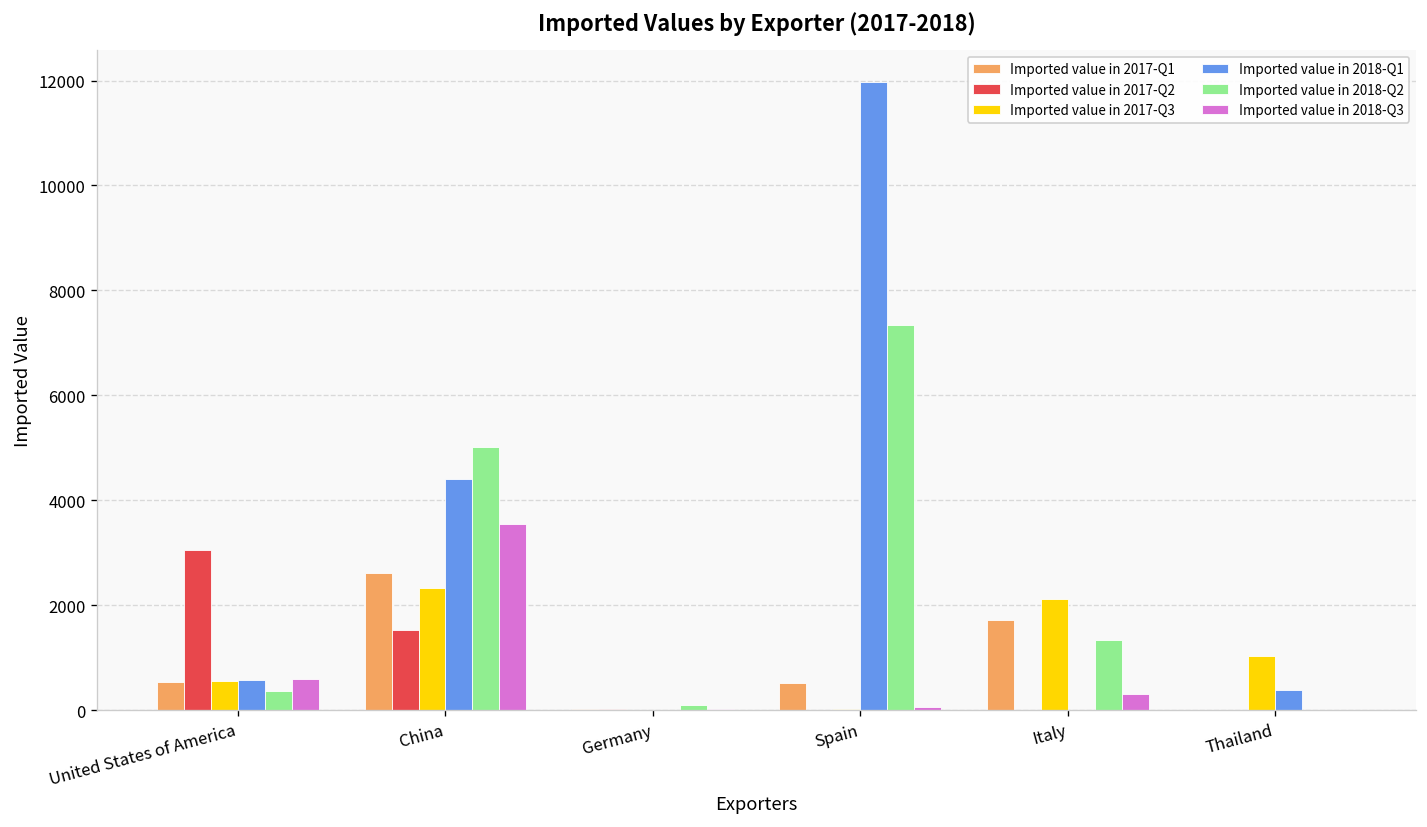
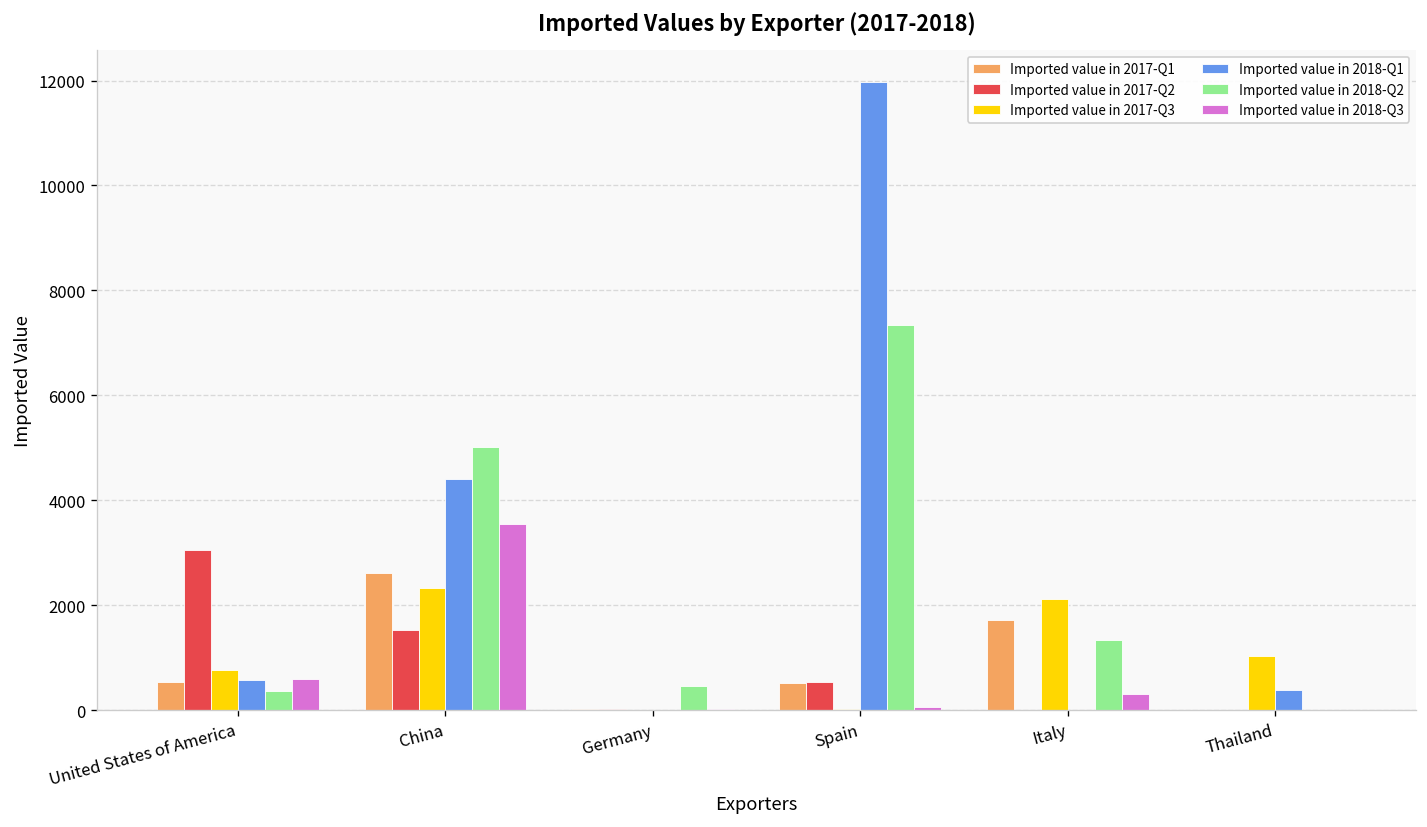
Imported value in 2017-Q3, United States of America: 600 -> 800
Imported value in 2018-Q2, Germany: 100 -> 500
Imported value in 2017-Q2, Spain: 0 -> 500
